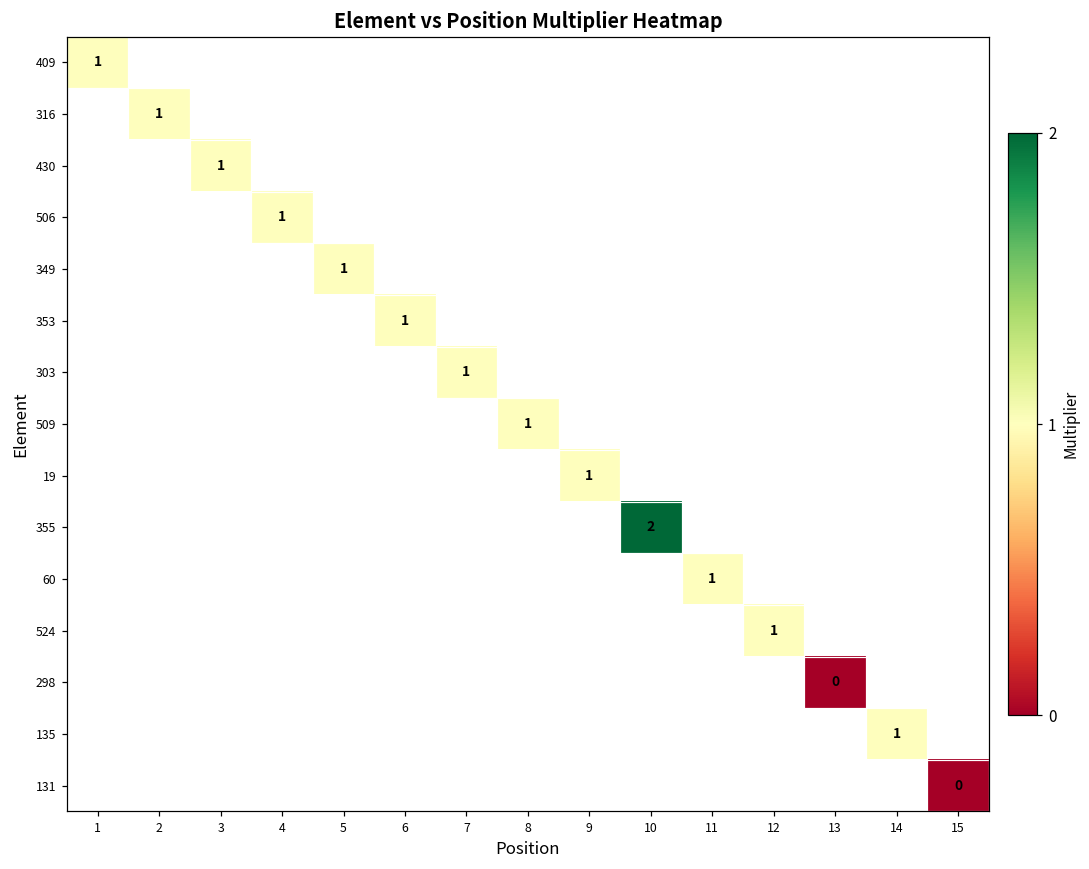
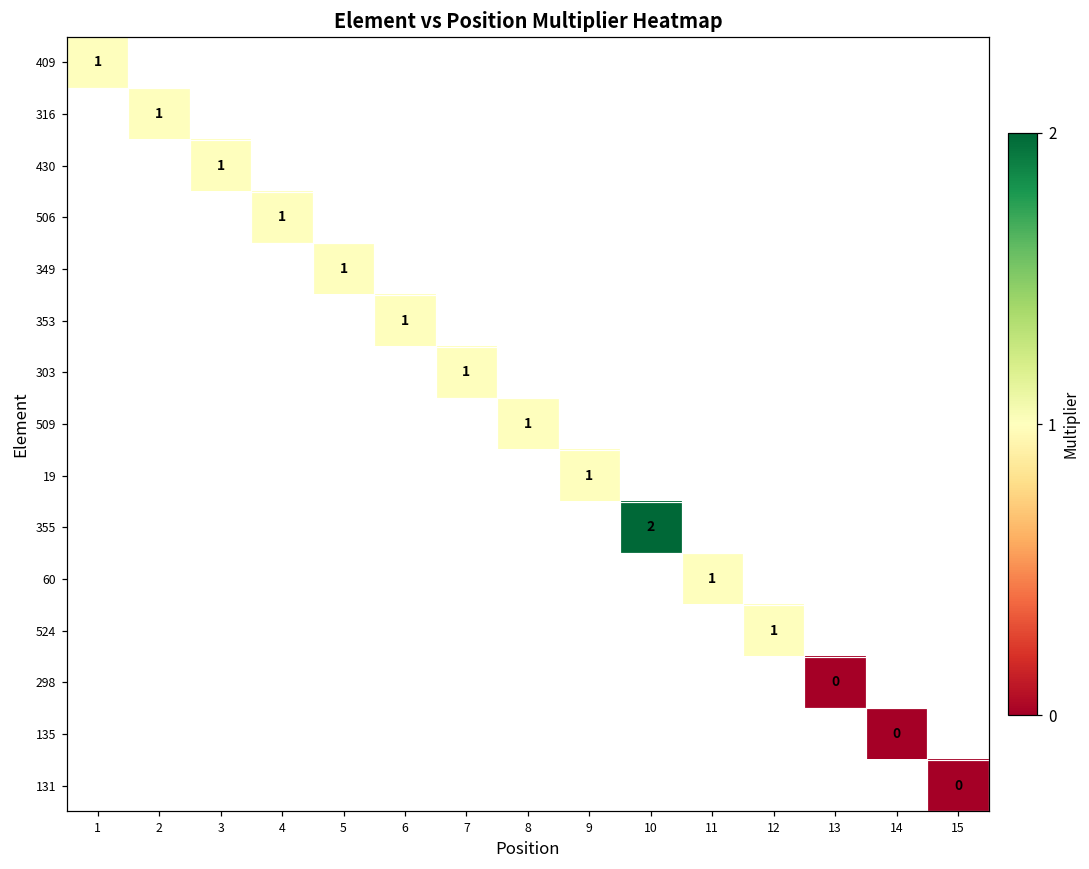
135, 14: 1 -> 0
